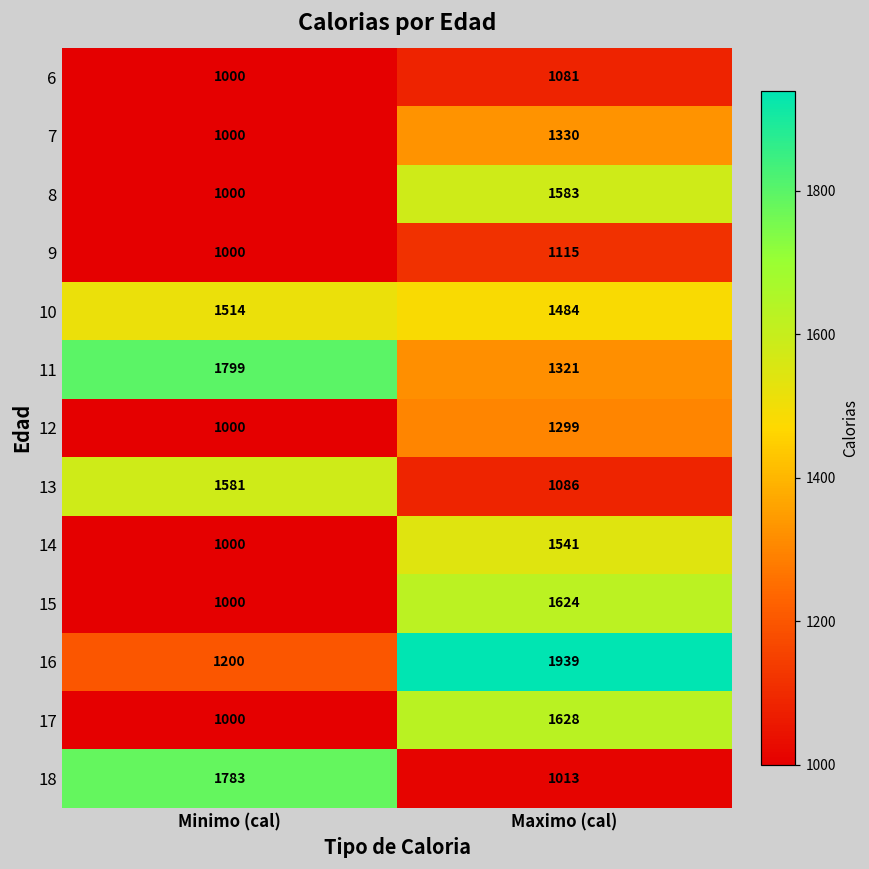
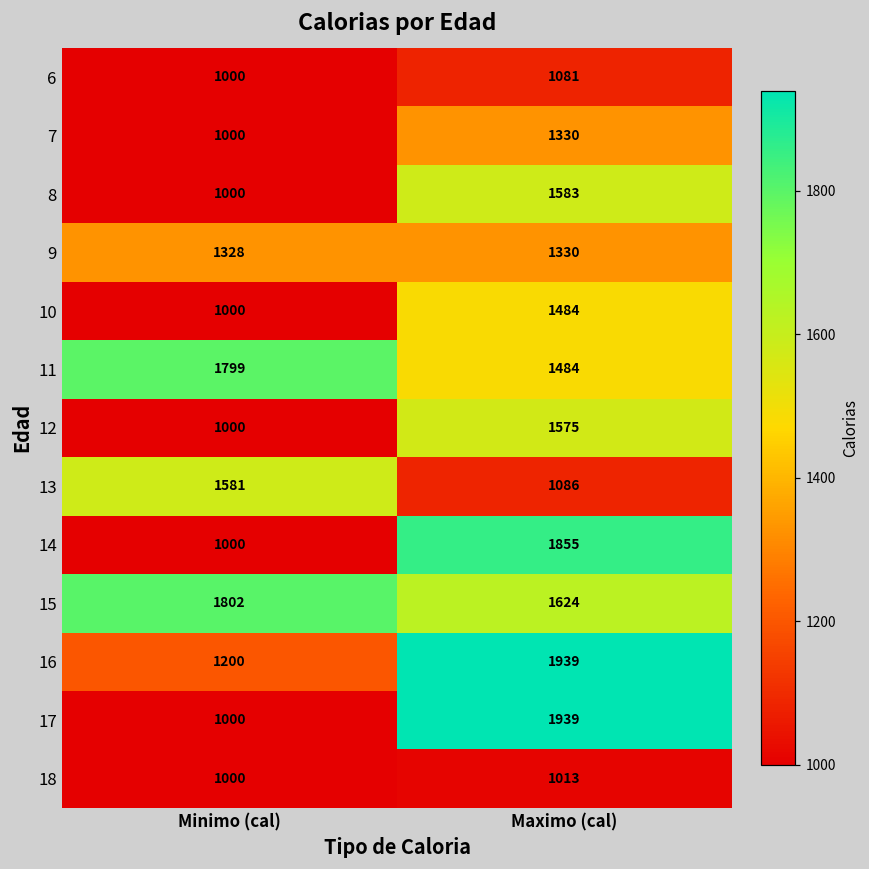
9, Minimo (cal): 1000 -> 1328
9, Maximo (cal): 1115 -> 1330
10, Minimo (cal): 1514 -> 1000
11, Maximo (cal): 1321 -> 1484
12, Maximo (cal): 1299 -> 1575
14, Maximo (cal): 1541 -> 1855
15, Minimo (cal): 1000 -> 1802
17, Maximo (cal): 1628 -> 1939
18, Minimo (cal): 1783 -> 1000
